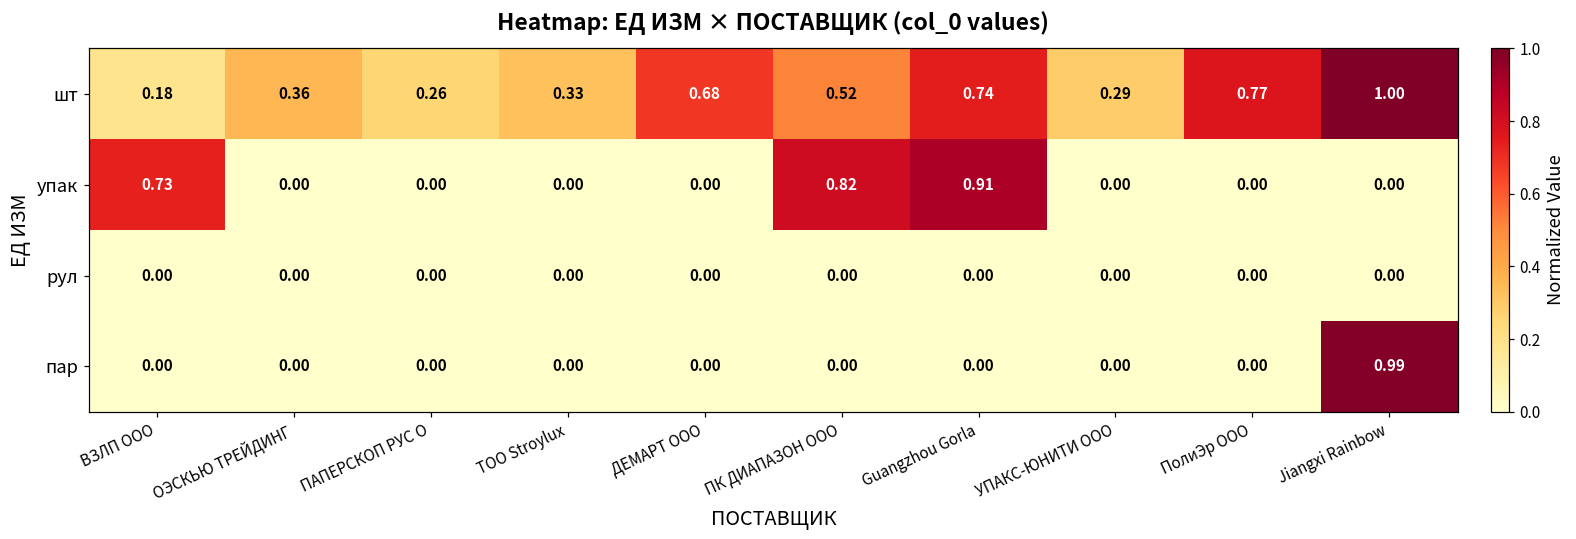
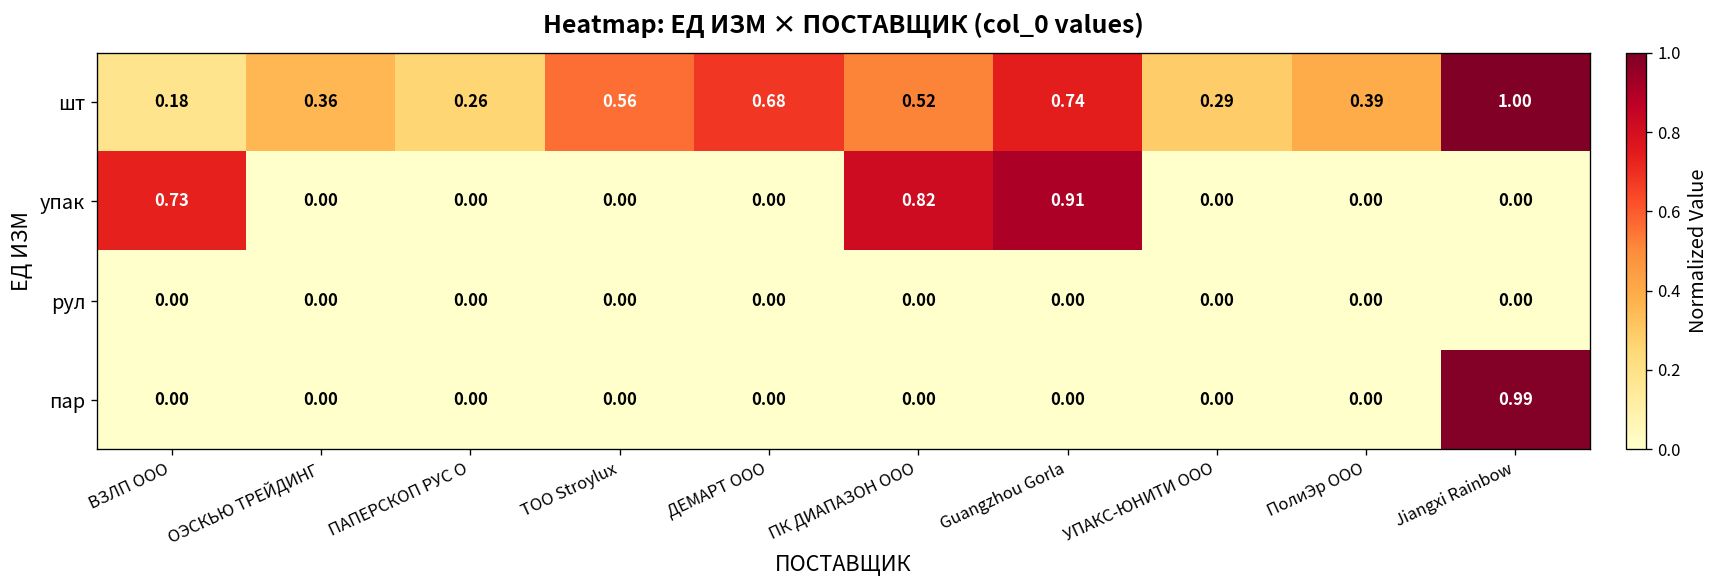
шт, ТОО Stroylux: 0.33 -> 0.56
шт, ПолиЭр ООО: 0.77 -> 0.39
